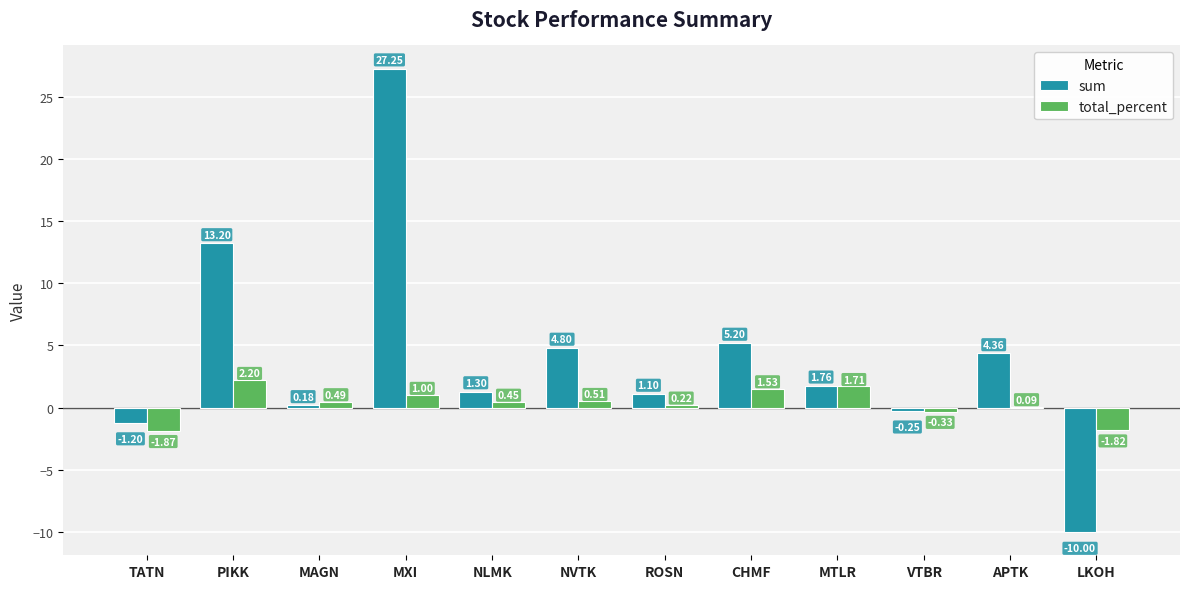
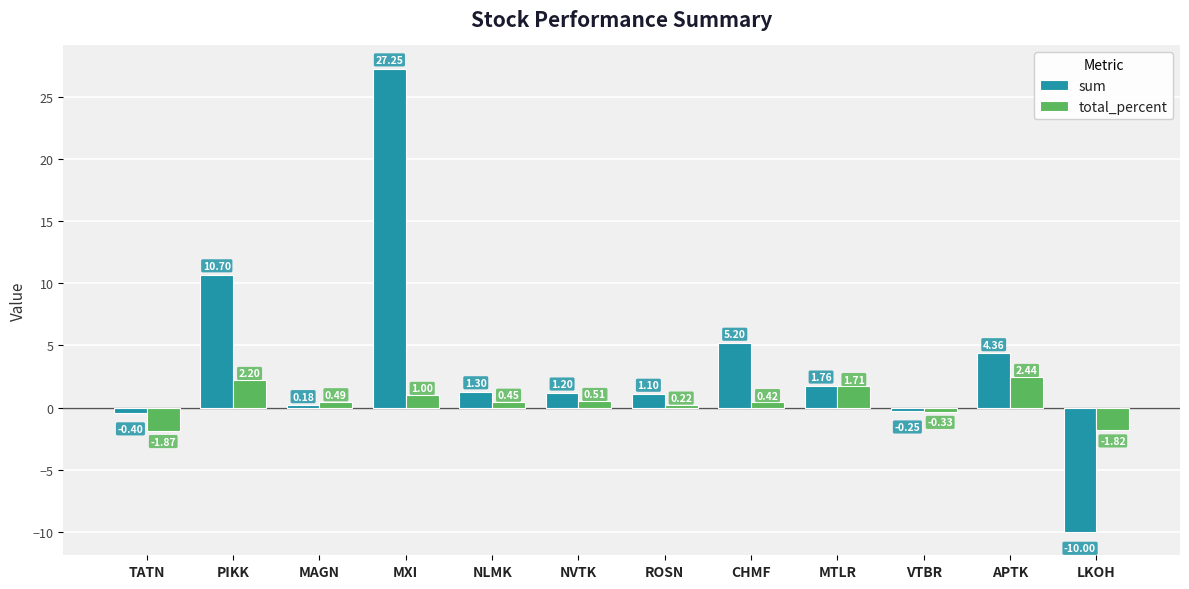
sum, TATN: -1.20 -> -0.40
sum, PIKK: 13.20 -> 10.70
sum, NVTK: 4.80 -> 1.20
total_percent, CHMF: 1.53 -> 0.42
total_percent, APTK: 0.09 -> 2.44
